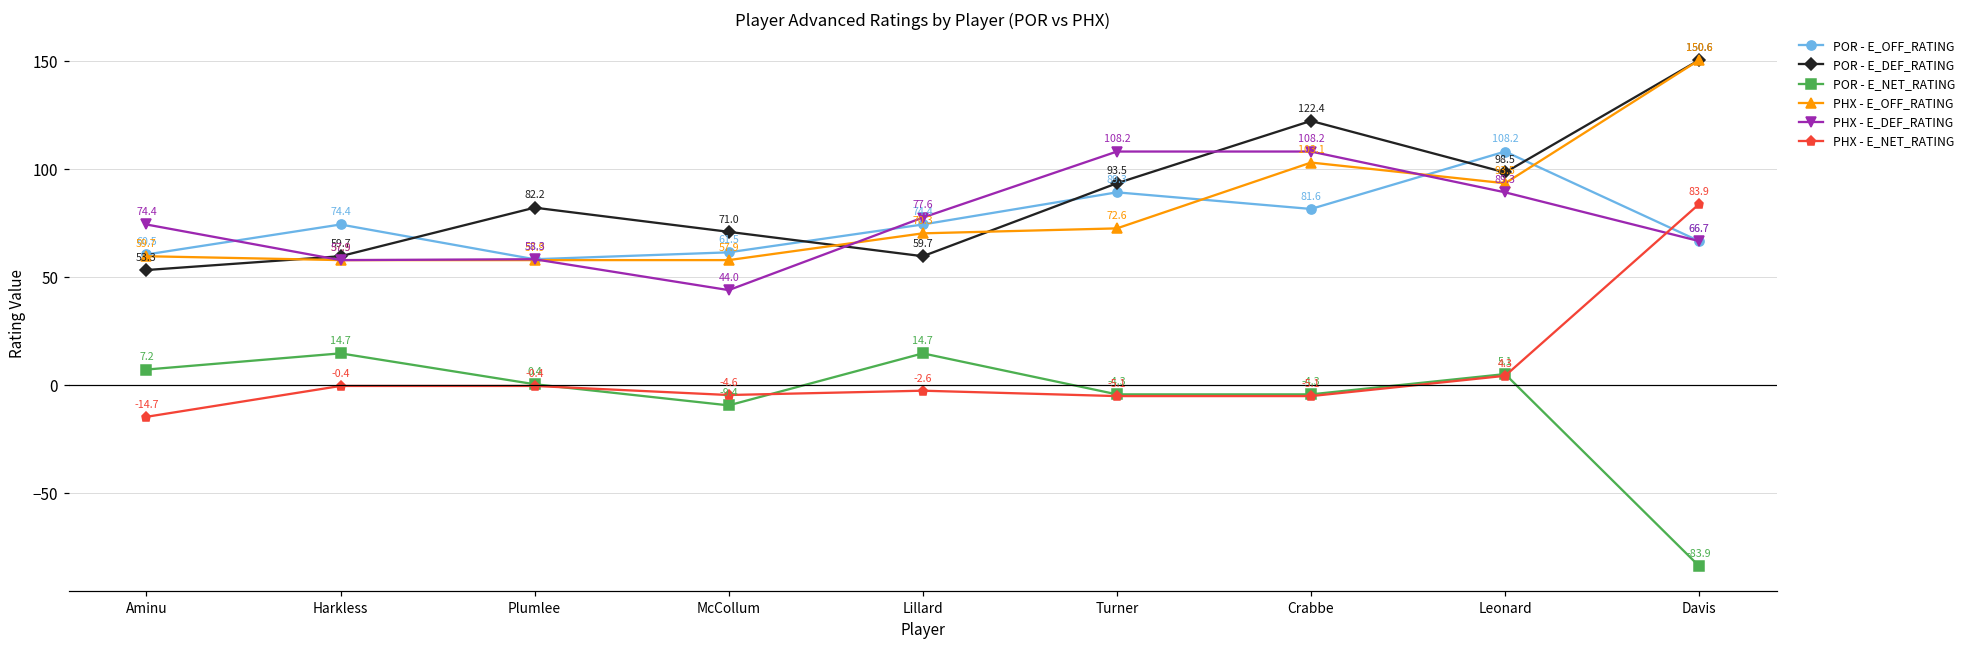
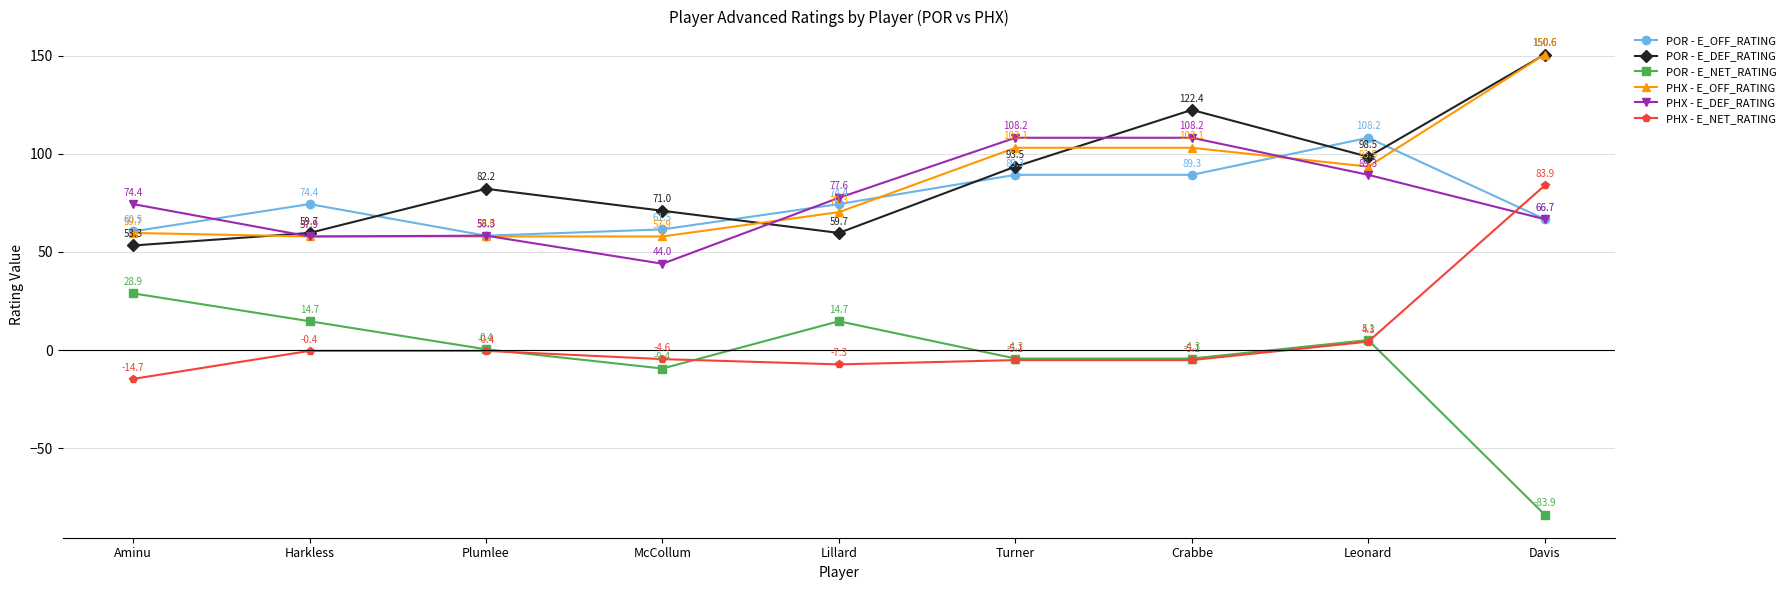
POR - E_NET_RATING, Aminu: 7.2 -> 28.9
PHX - E_NET_RATING, Lillard: -2.6 -> -7.3
PHX - E_OFF_RATING, Turner: 72.6 -> 103.1
POR - E_OFF_RATING, Crabbe: 81.6 -> 89.3
